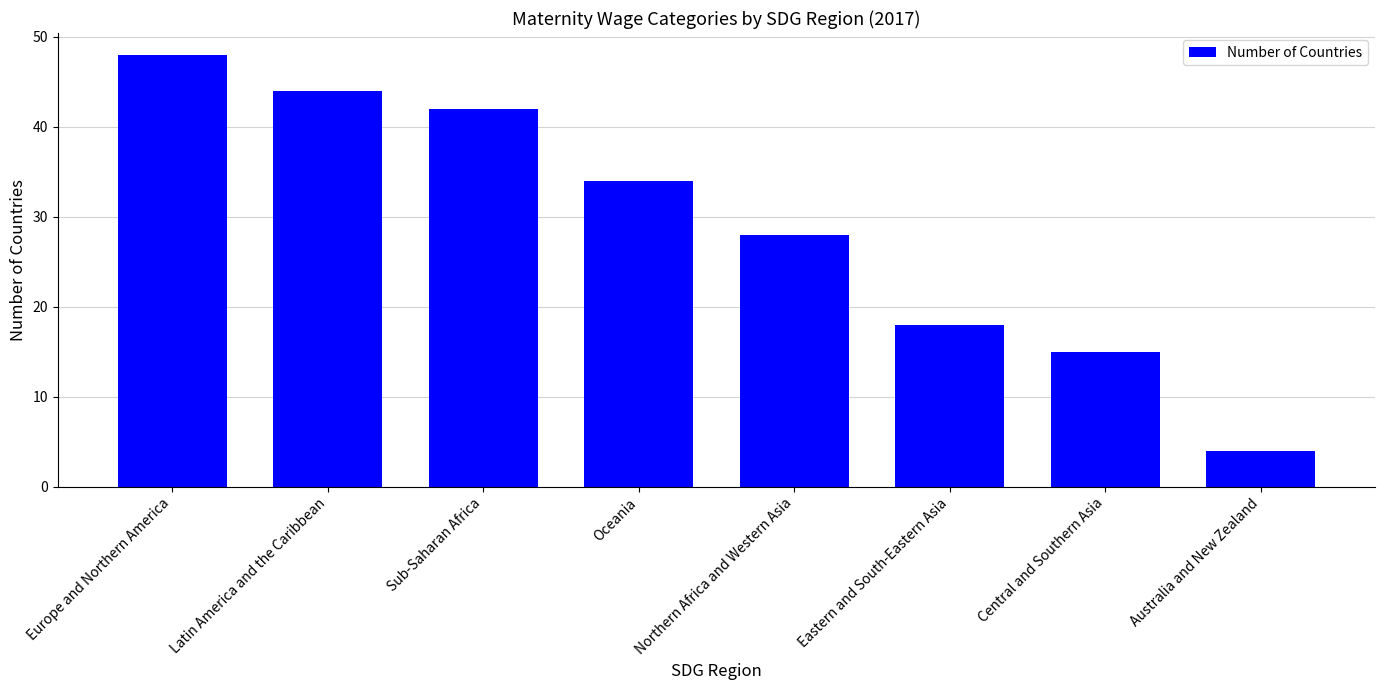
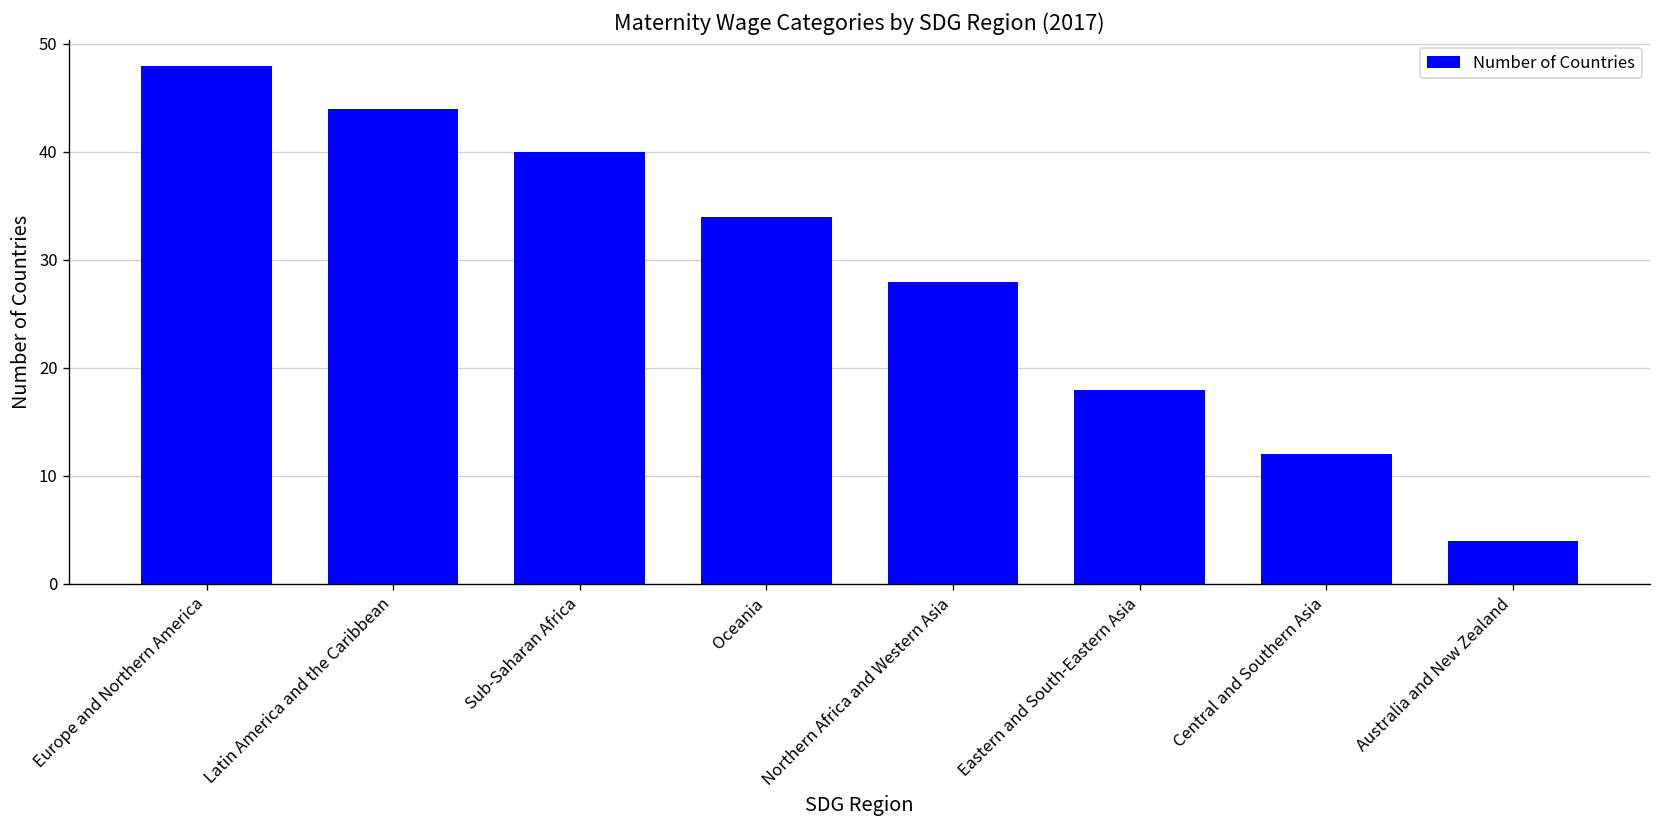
Sub-Saharan Africa: 42 -> 40
Central and Southern Asia: 15 -> 12
